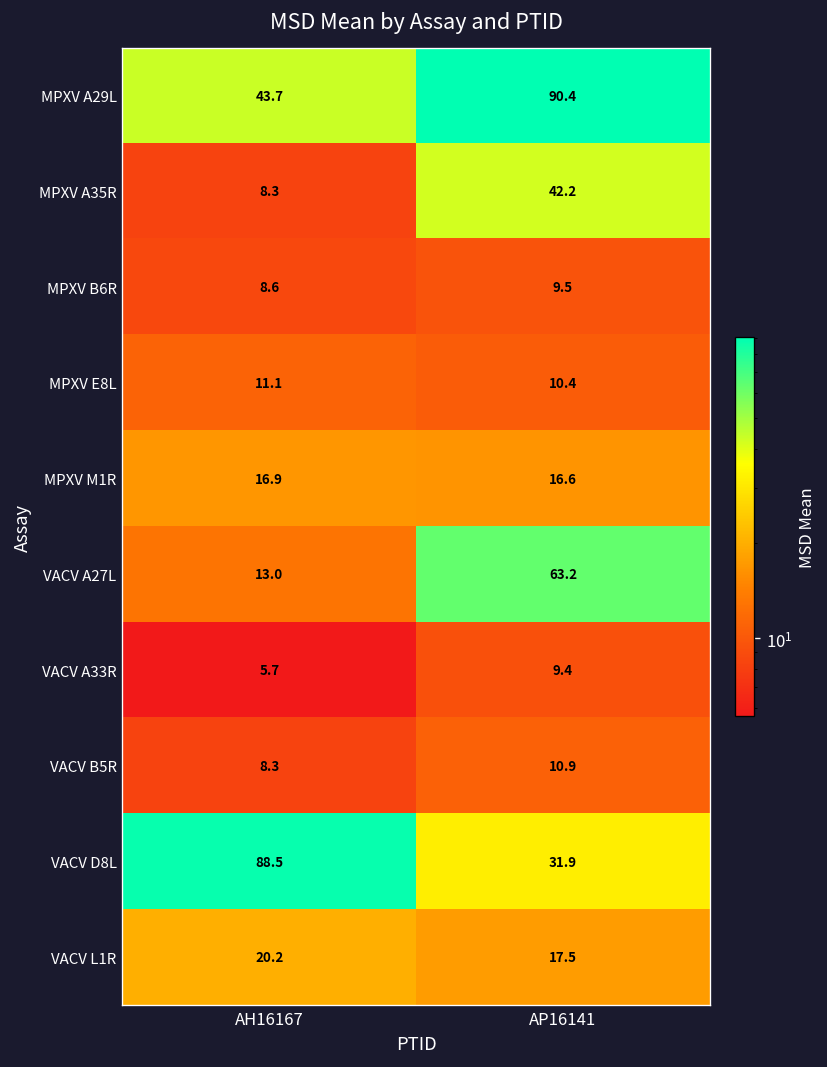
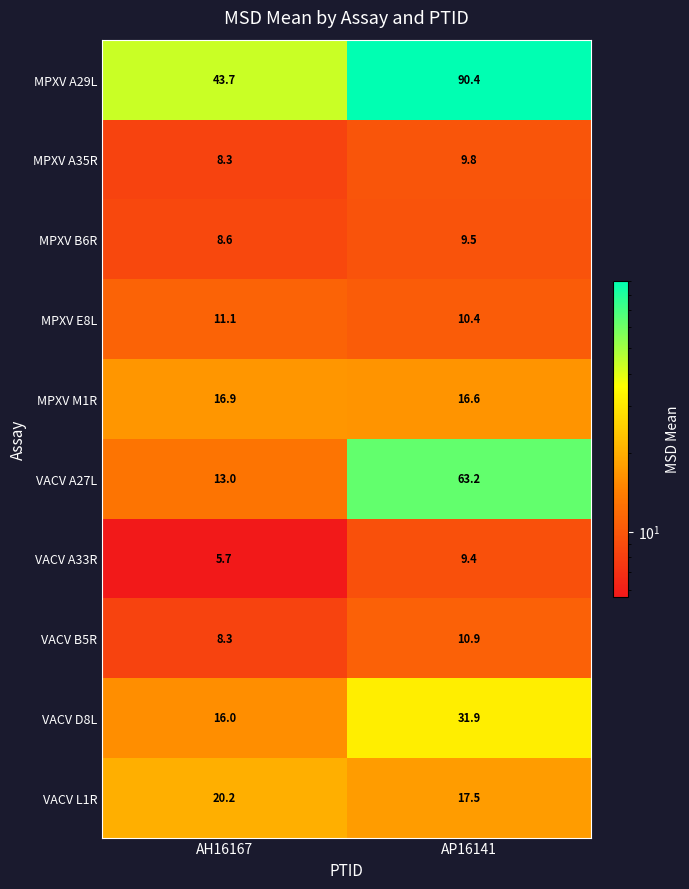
MPXV A35R, AP16141: 42.2 -> 9.8
VACV D8L, AH16167: 88.5 -> 16.0
